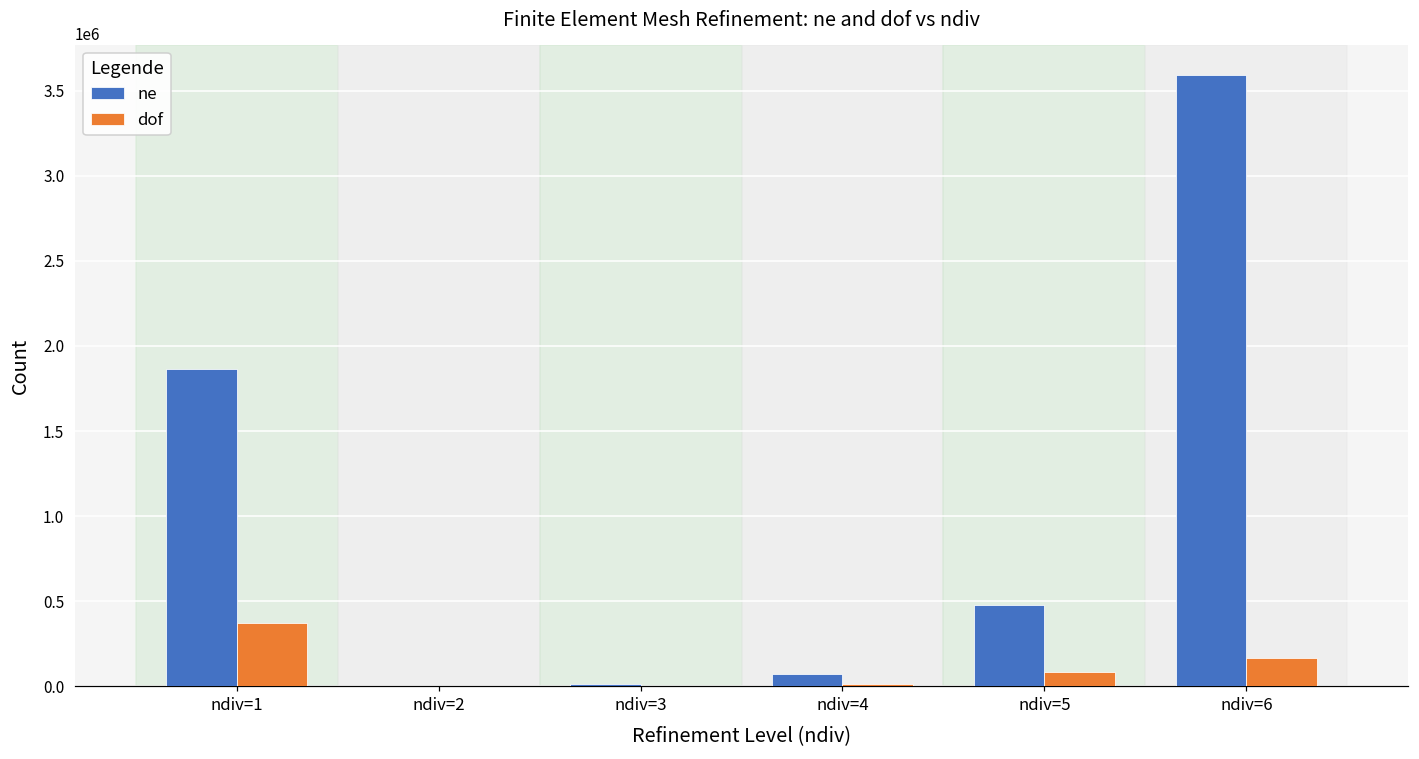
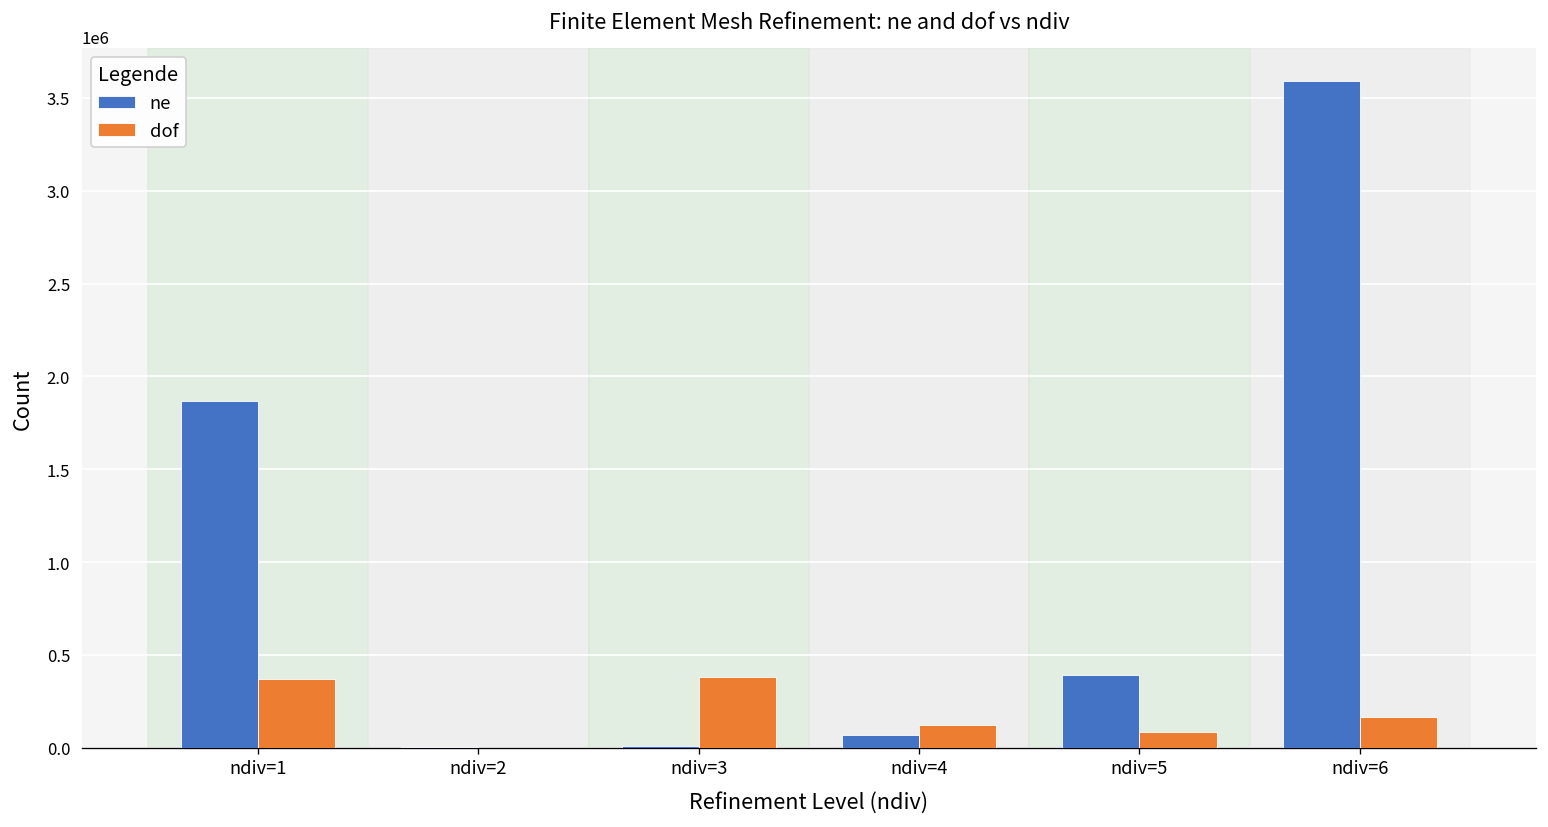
dof, ndiv=3: 0 -> 380000
dof, ndiv=4: 10000 -> 120000
ne, ndiv=5: 480000 -> 390000
